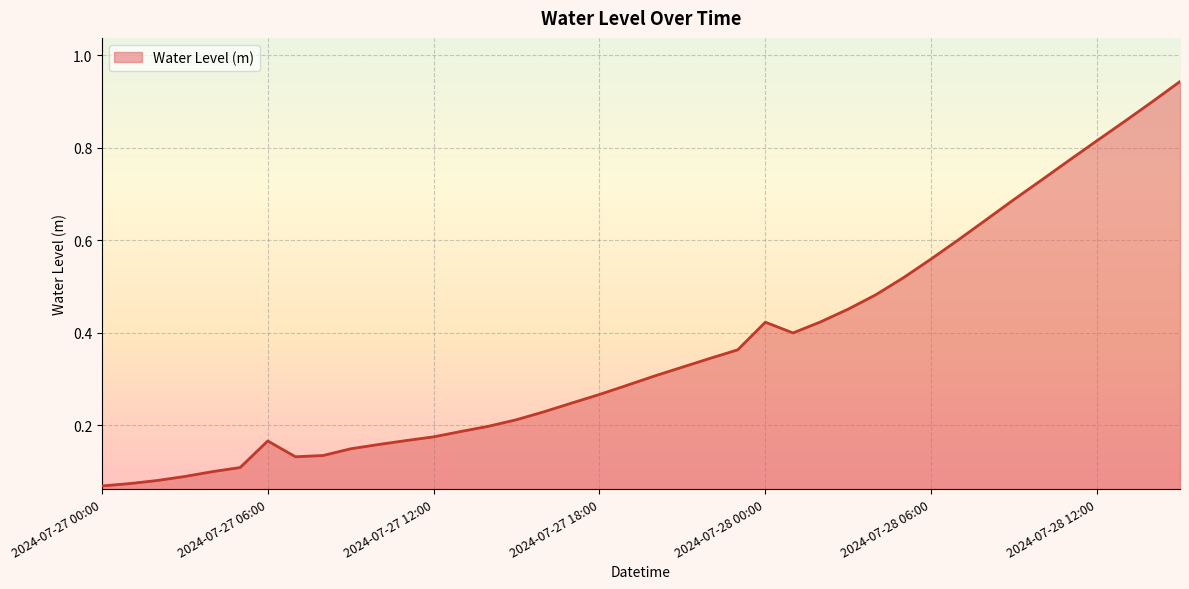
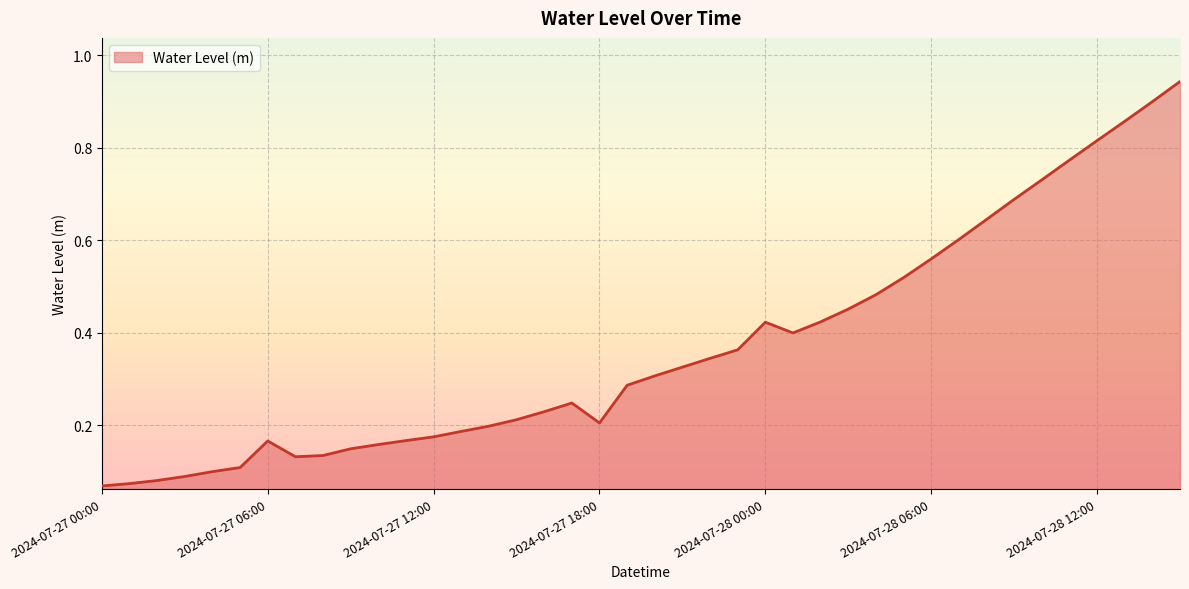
2024-07-27 18:00: 0.27 -> 0.20
